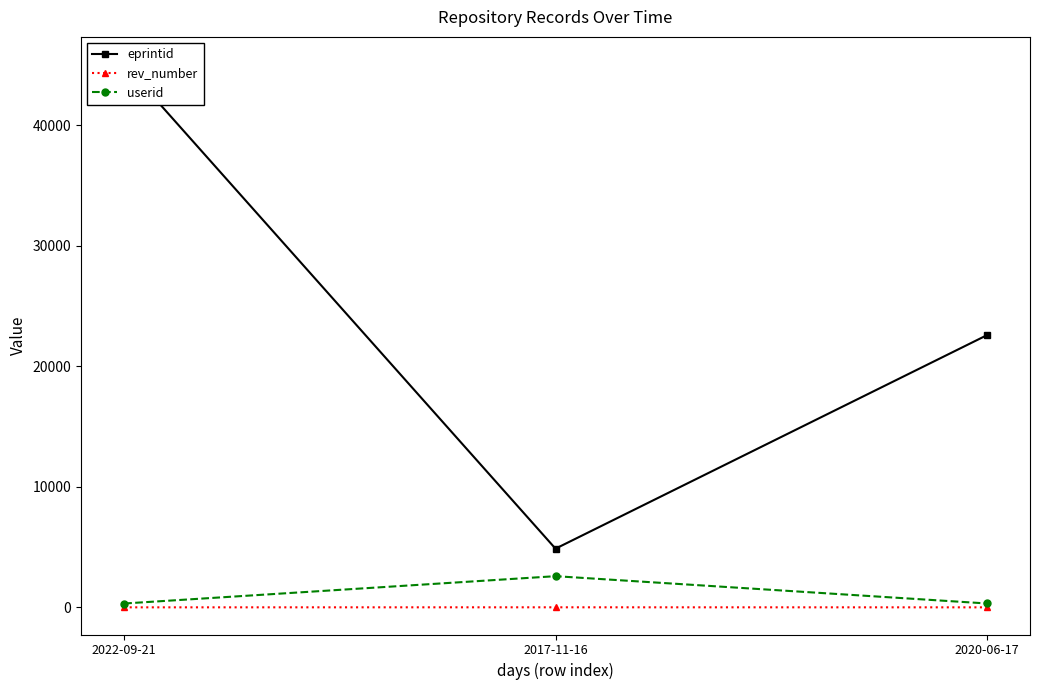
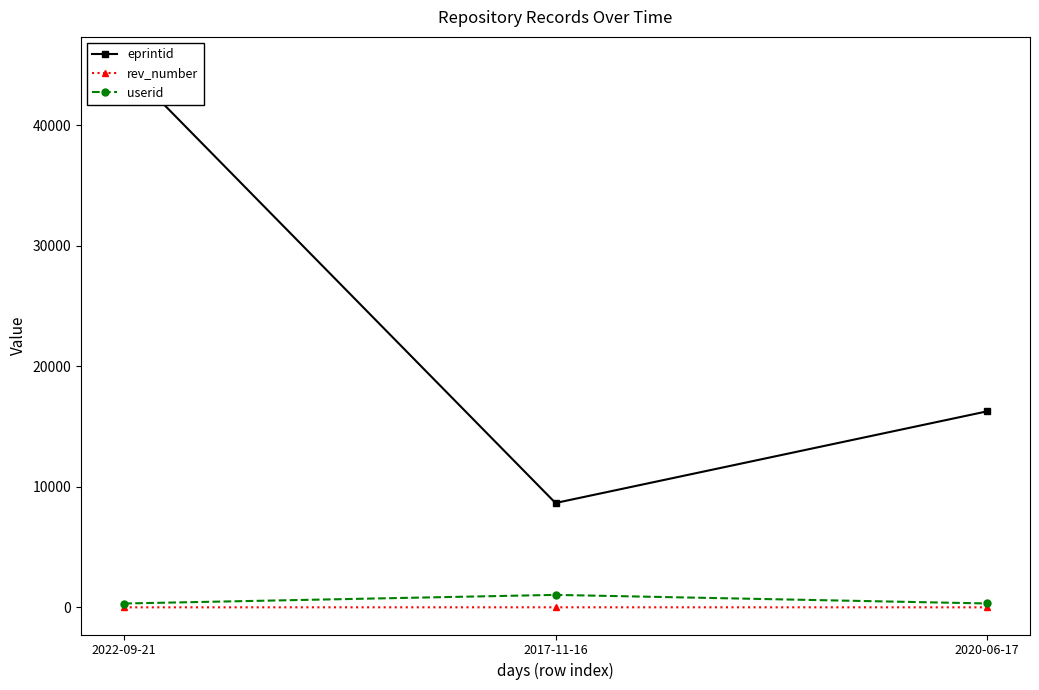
eprintid, 2017-11-16: 4900 -> 8700
userid, 2017-11-16: 2600 -> 1000
eprintid, 2020-06-17: 22600 -> 16300
